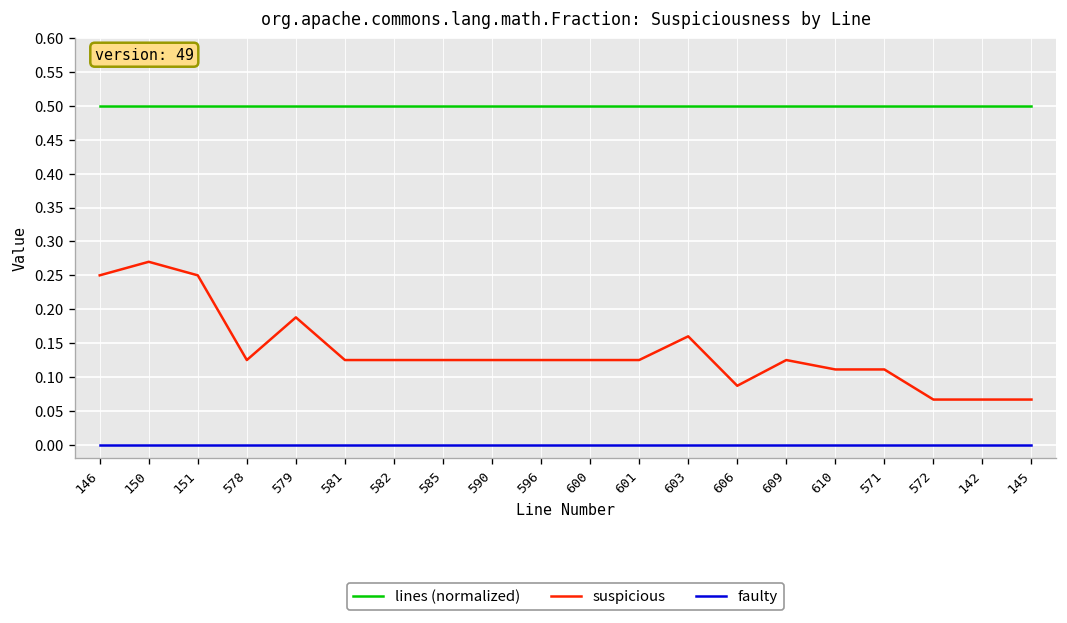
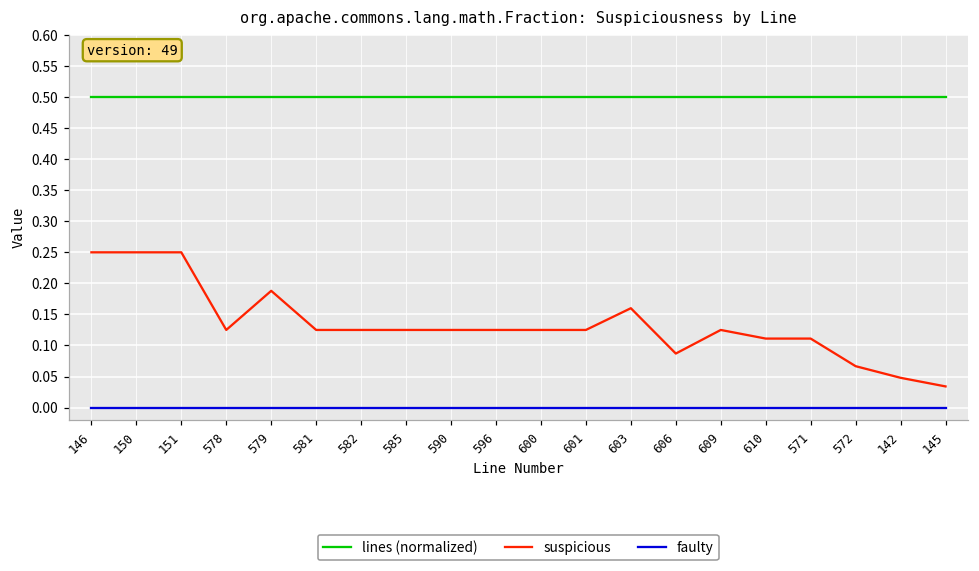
suspicious, 150: 0.27 -> 0.25
suspicious, 142: 0.07 -> 0.05
suspicious, 145: 0.07 -> 0.03
